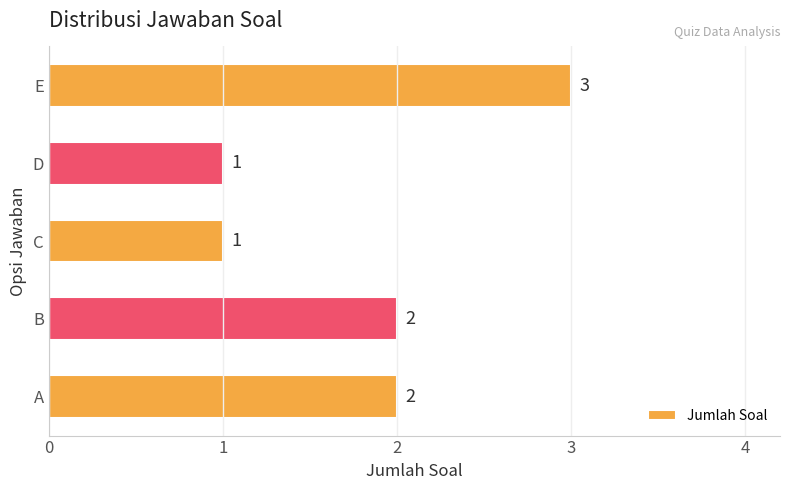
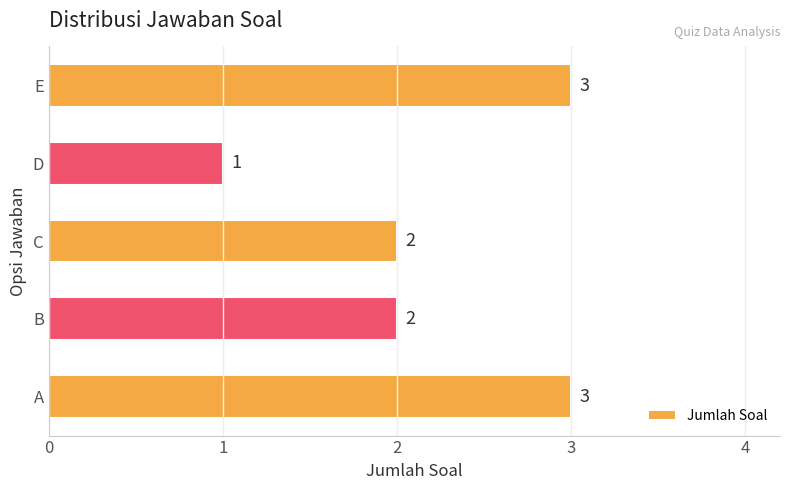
C: 1 -> 2
A: 2 -> 3
